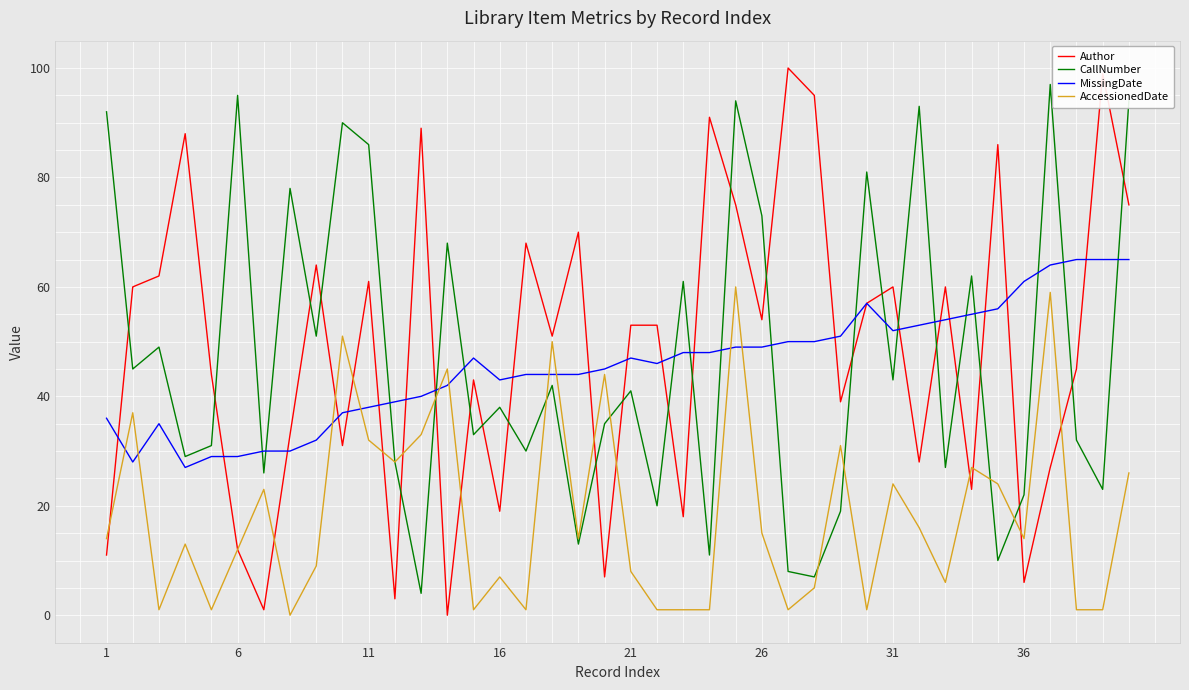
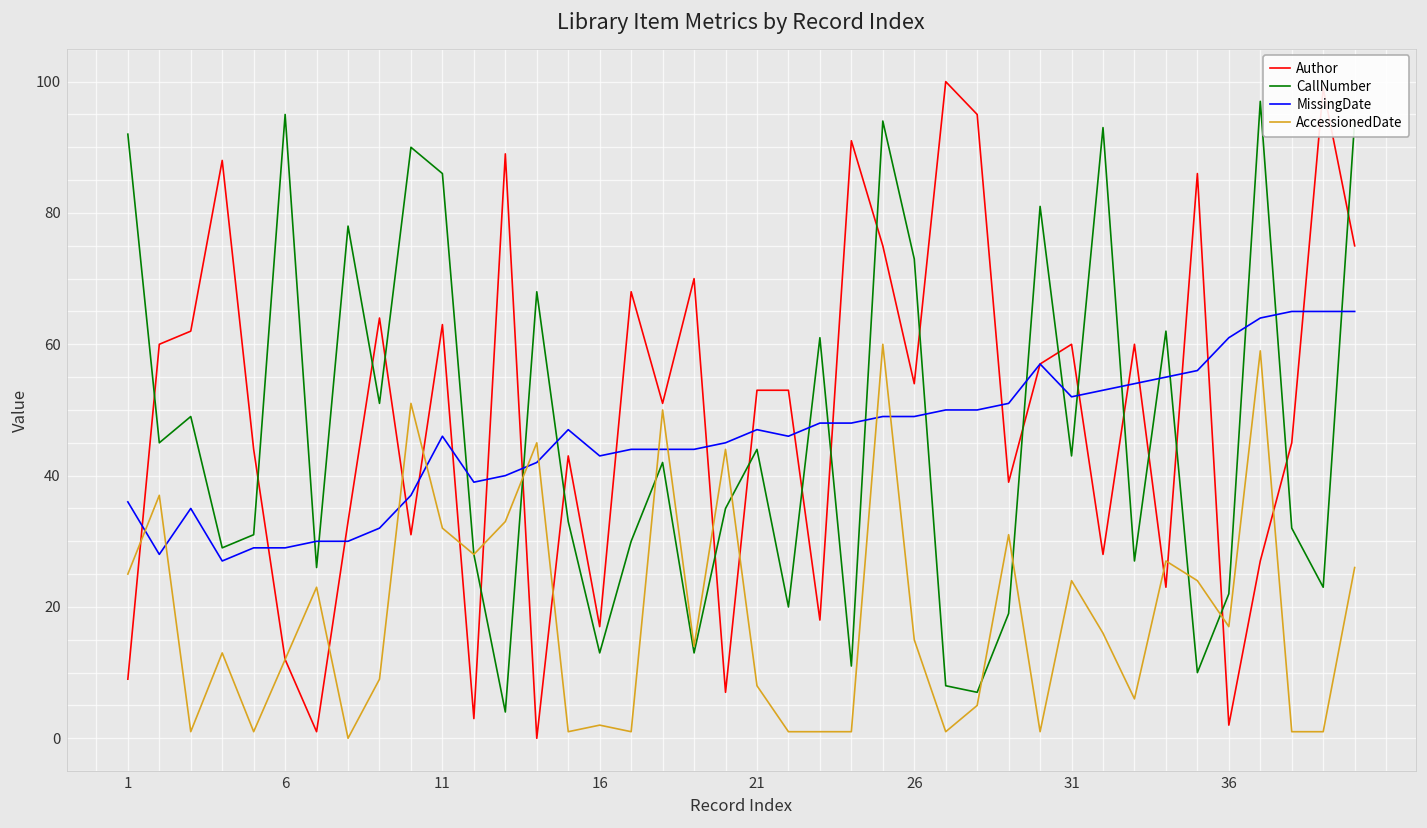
Author, 1: 11 -> 9
AccessionedDate, 1: 14 -> 25
Author, 11: 61 -> 63
MissingDate, 11: 38 -> 46
Author, 16: 19 -> 17
CallNumber, 16: 38 -> 13
AccessionedDate, 16: 7 -> 2
CallNumber, 21: 41 -> 44
Author, 36: 6 -> 2
AccessionedDate, 36: 14 -> 17
